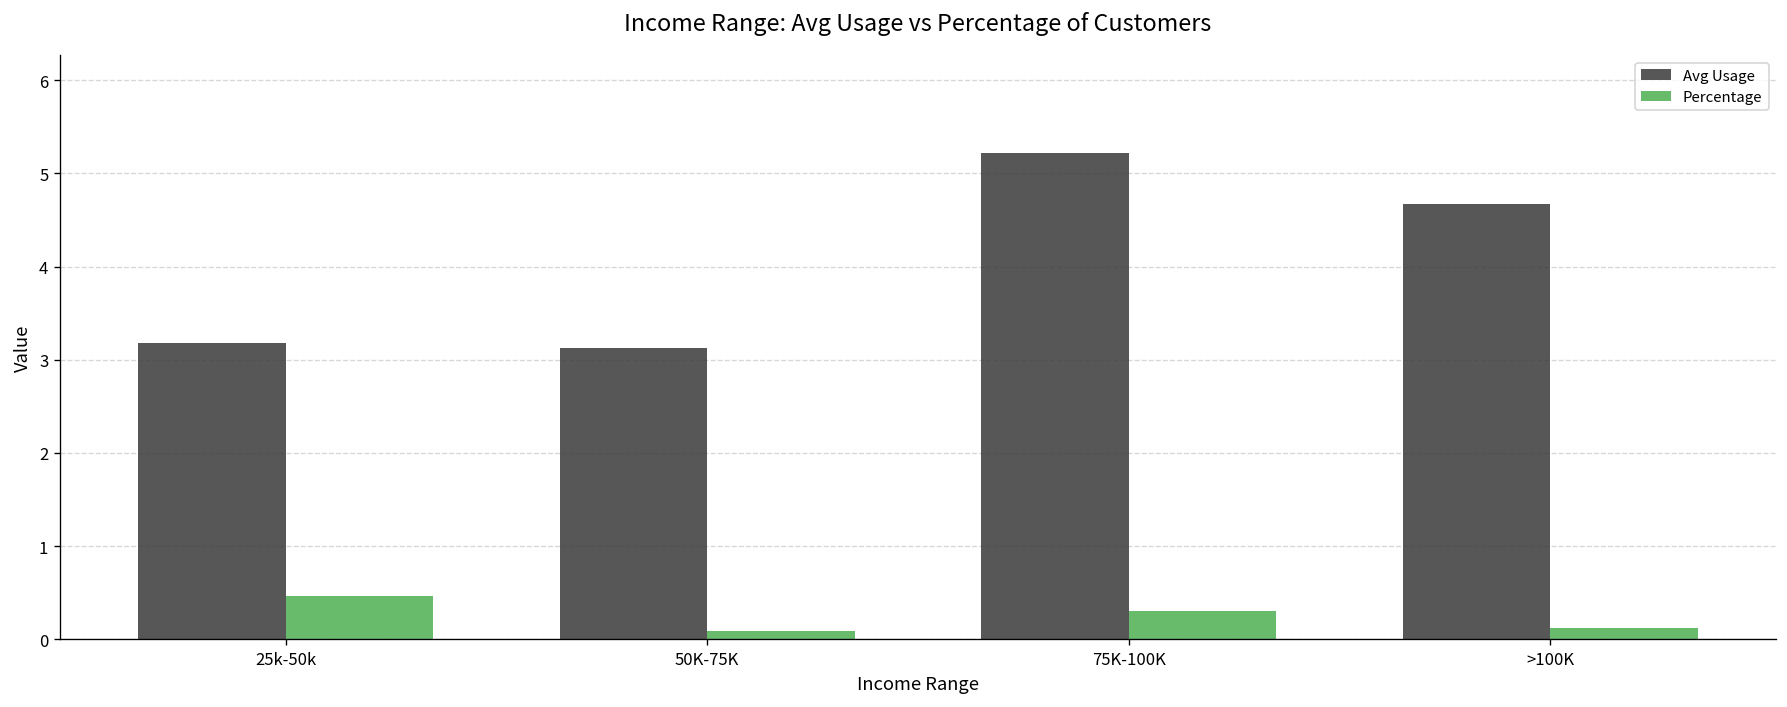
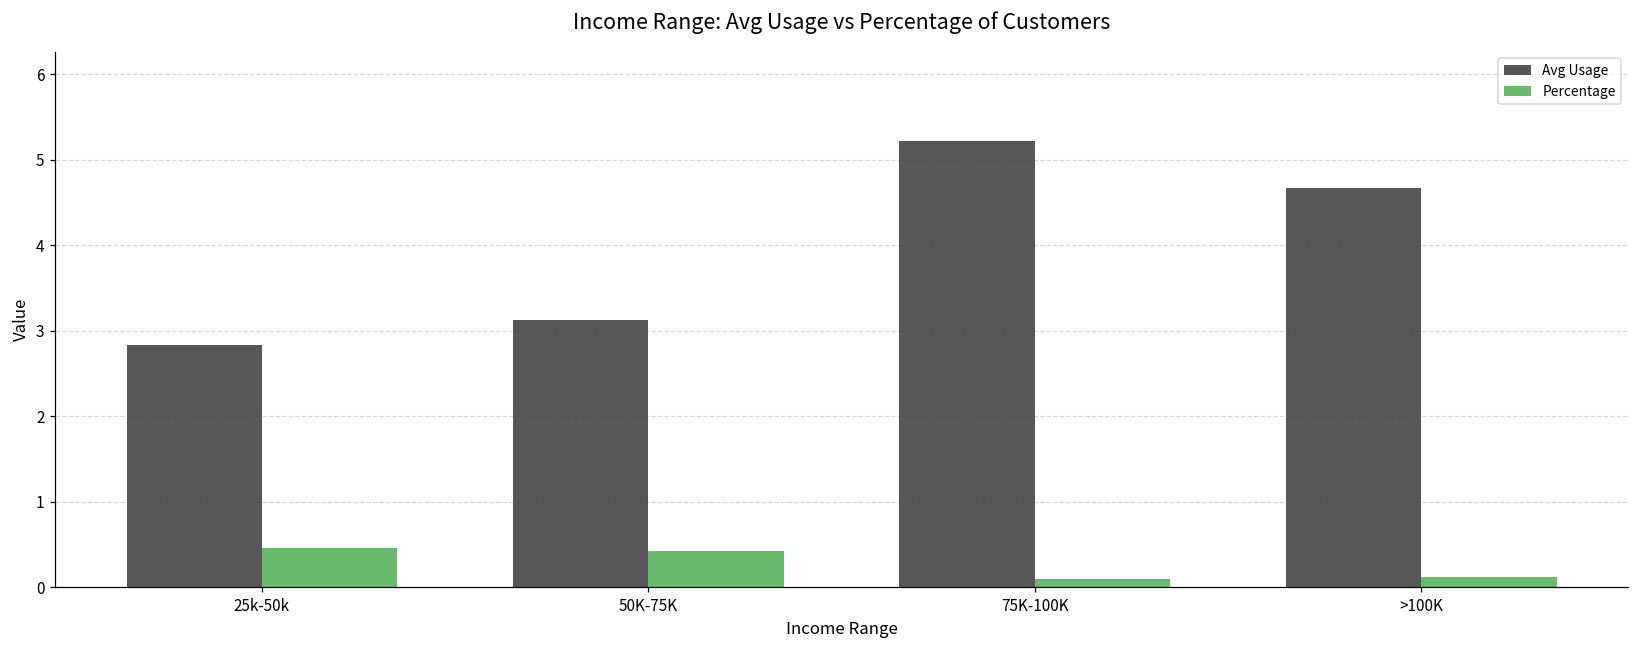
Avg Usage, 25k-50k: 3.2 -> 2.8
Percentage, 50K-75K: 0.1 -> 0.4
Percentage, 75K-100K: 0.3 -> 0.1
